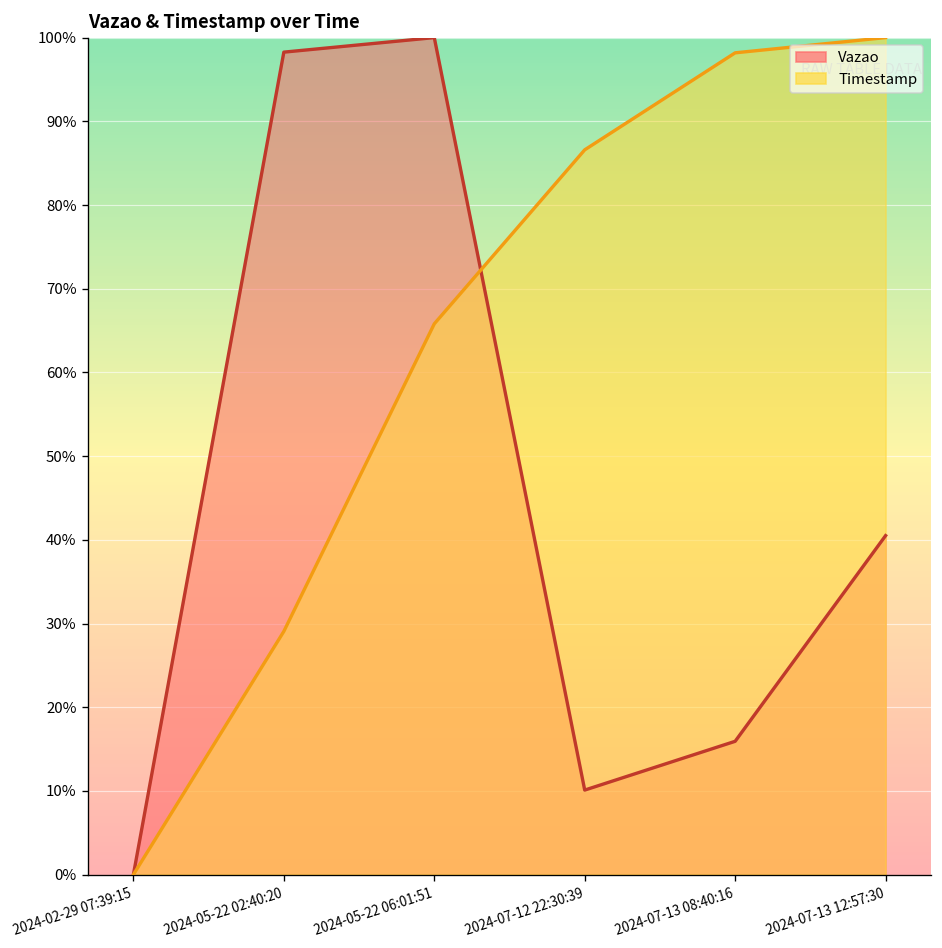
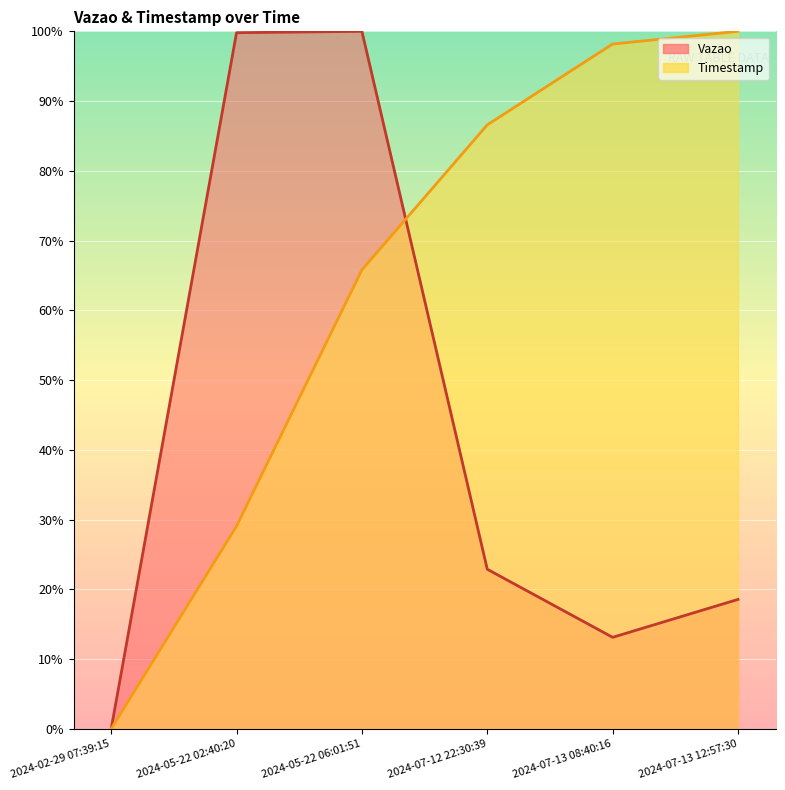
Vazao, 2024-05-22 02:40:20: 98% -> 100%
Vazao, 2024-07-12 22:30:39: 10% -> 23%
Vazao, 2024-07-13 08:40:16: 16% -> 13%
Vazao, 2024-07-13 12:57:30: 41% -> 19%
